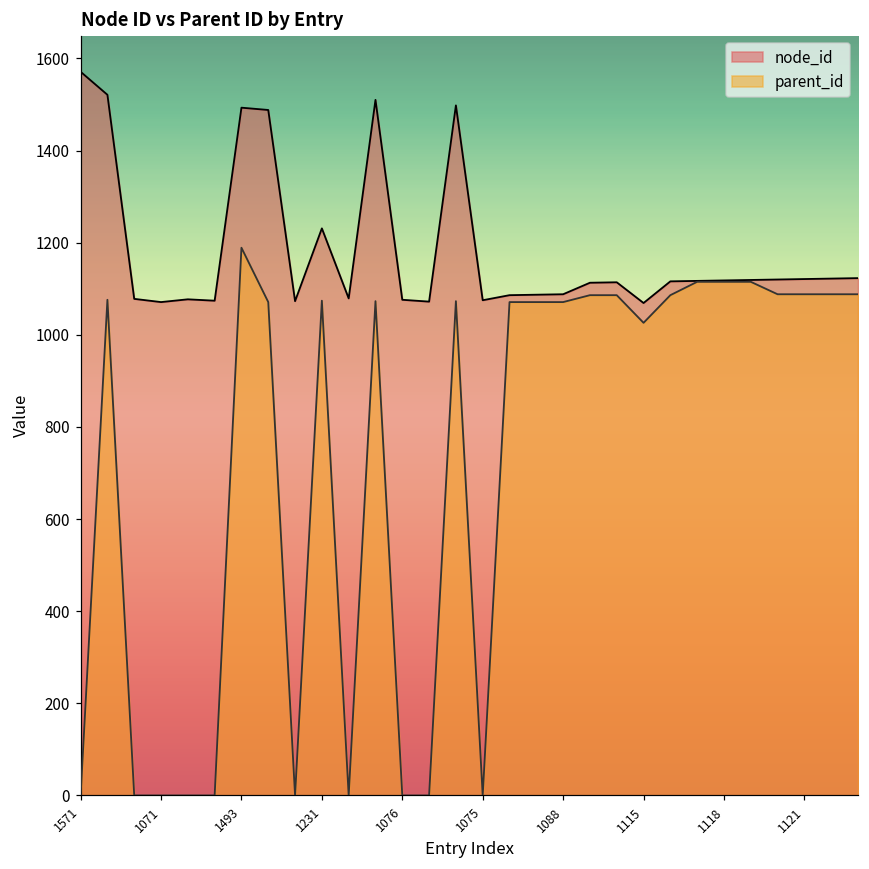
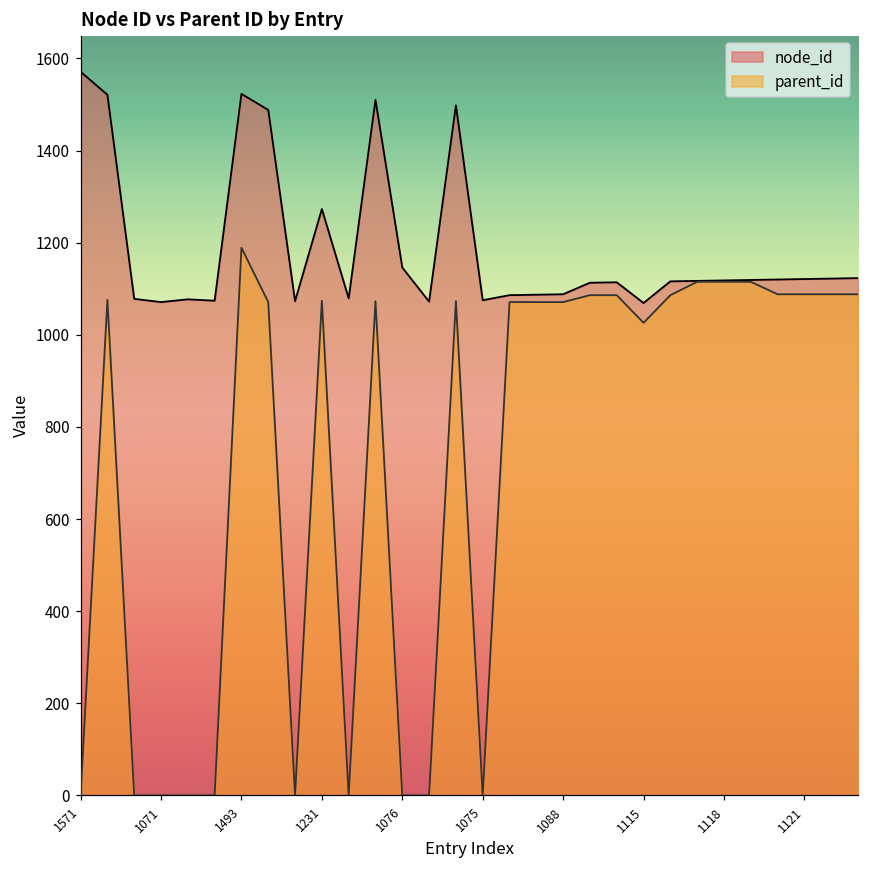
node_id, 1493: 1490 -> 1520
node_id, 1231: 1230 -> 1270
node_id, 1076: 1080 -> 1150
